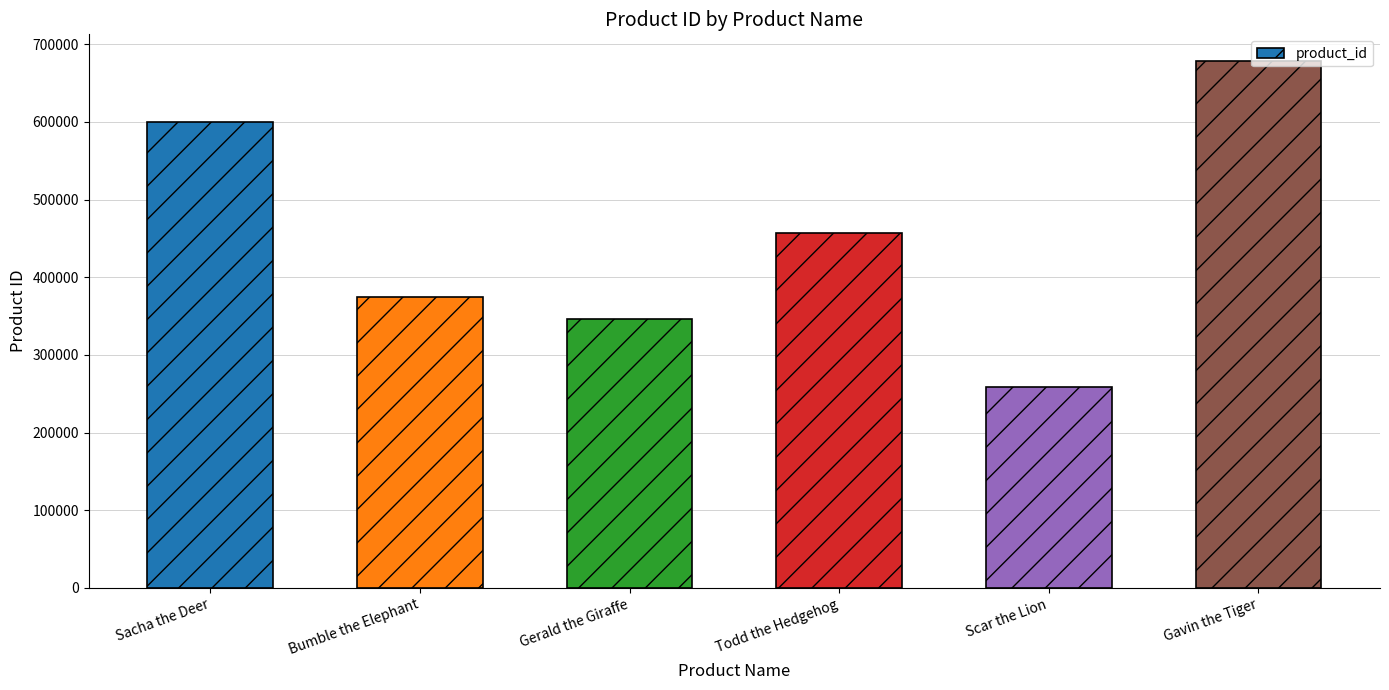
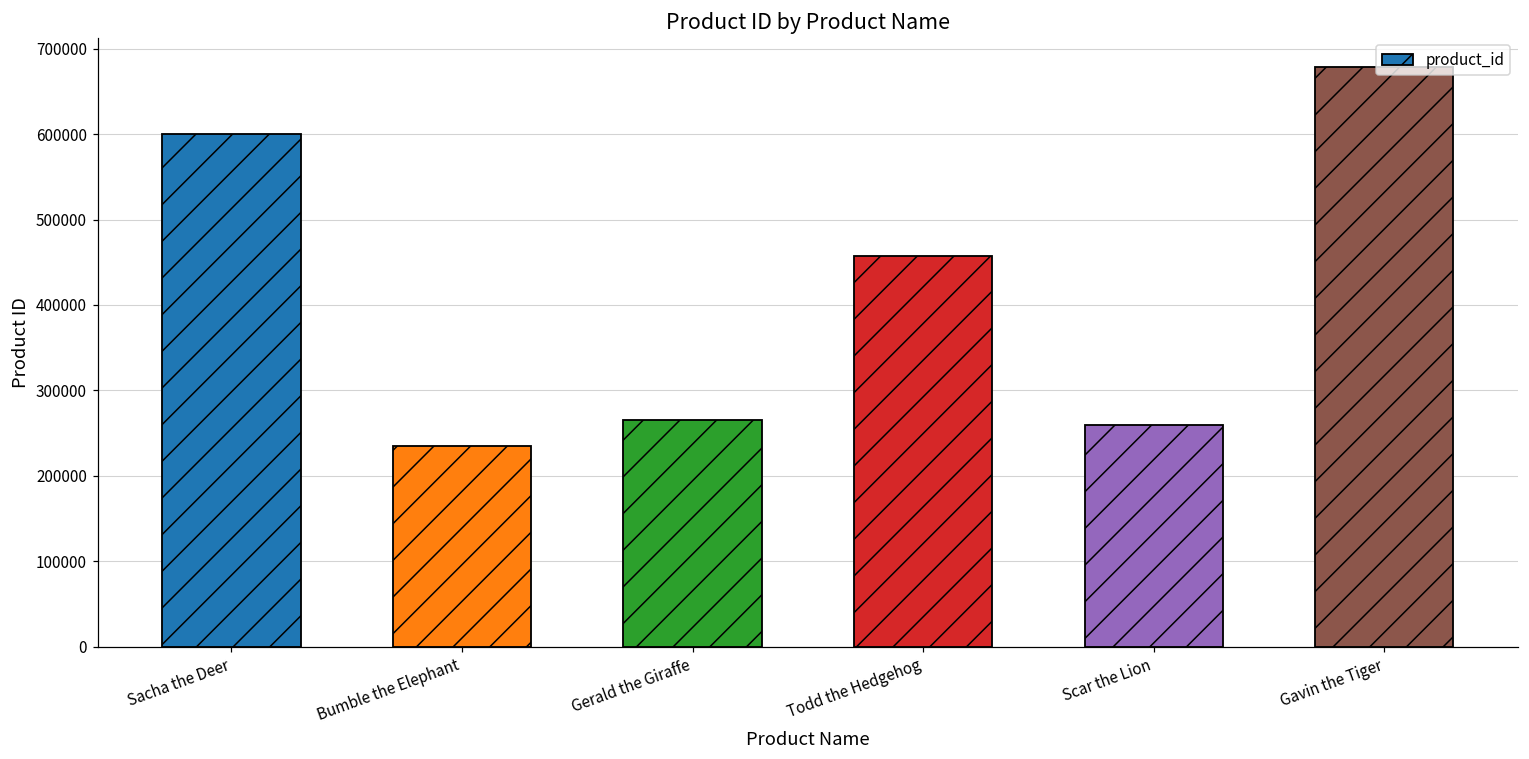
Bumble the Elephant: 370000 -> 230000
Gerald the Giraffe: 350000 -> 270000
